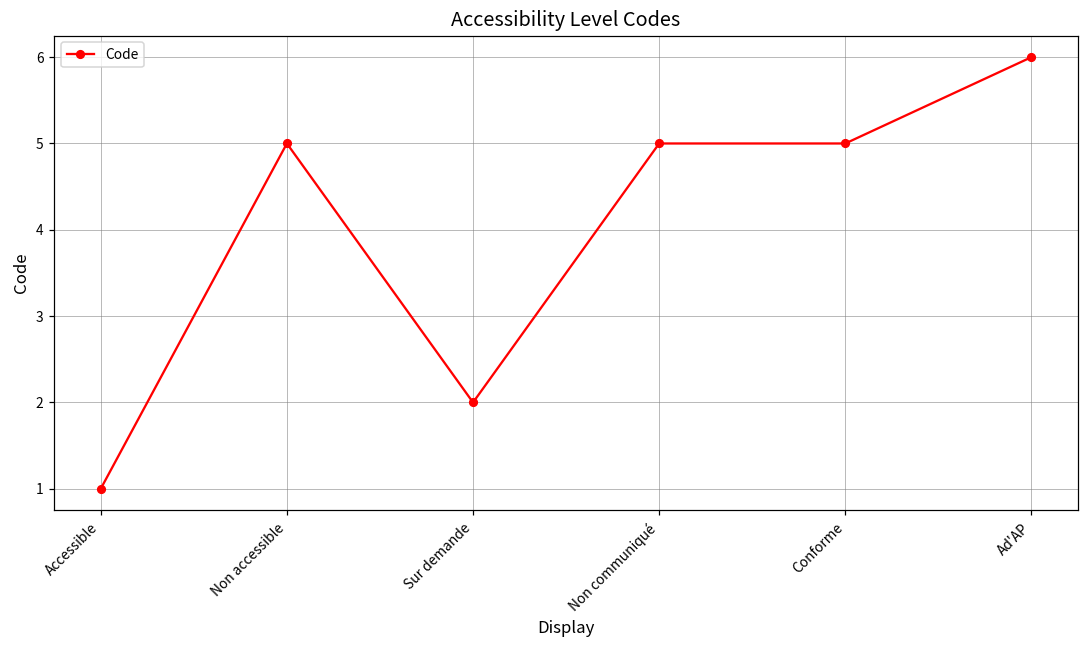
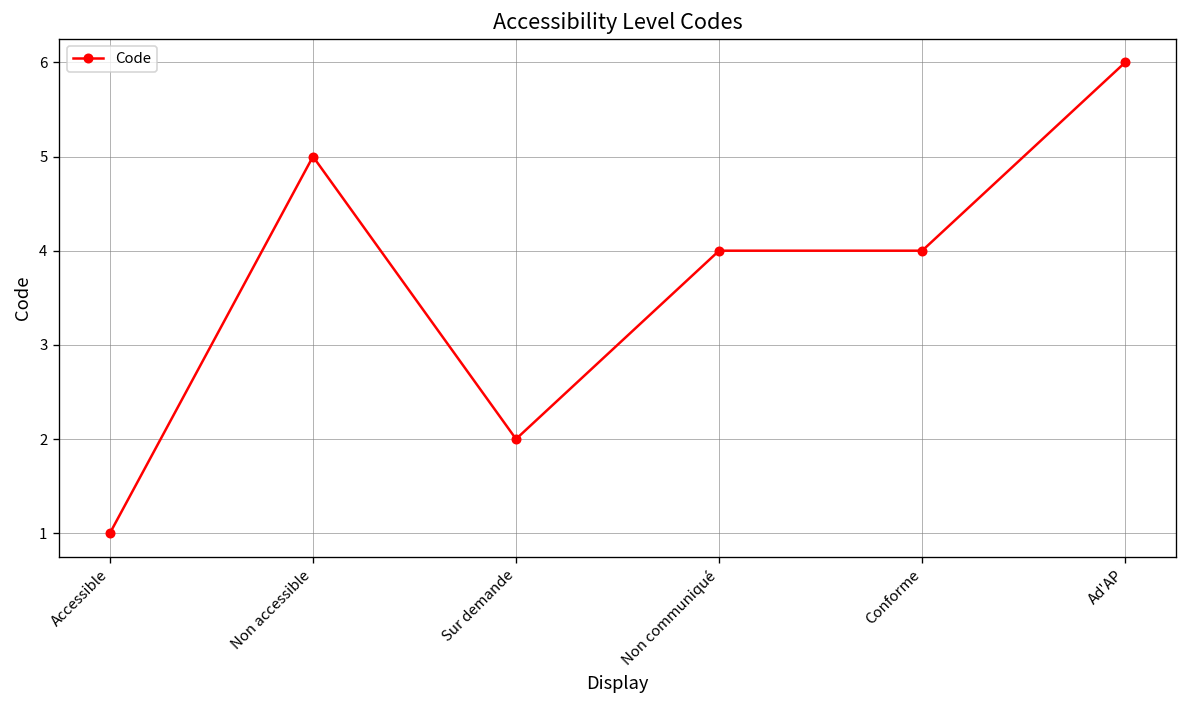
Non communiqué: 5 -> 4
Conforme: 5 -> 4
